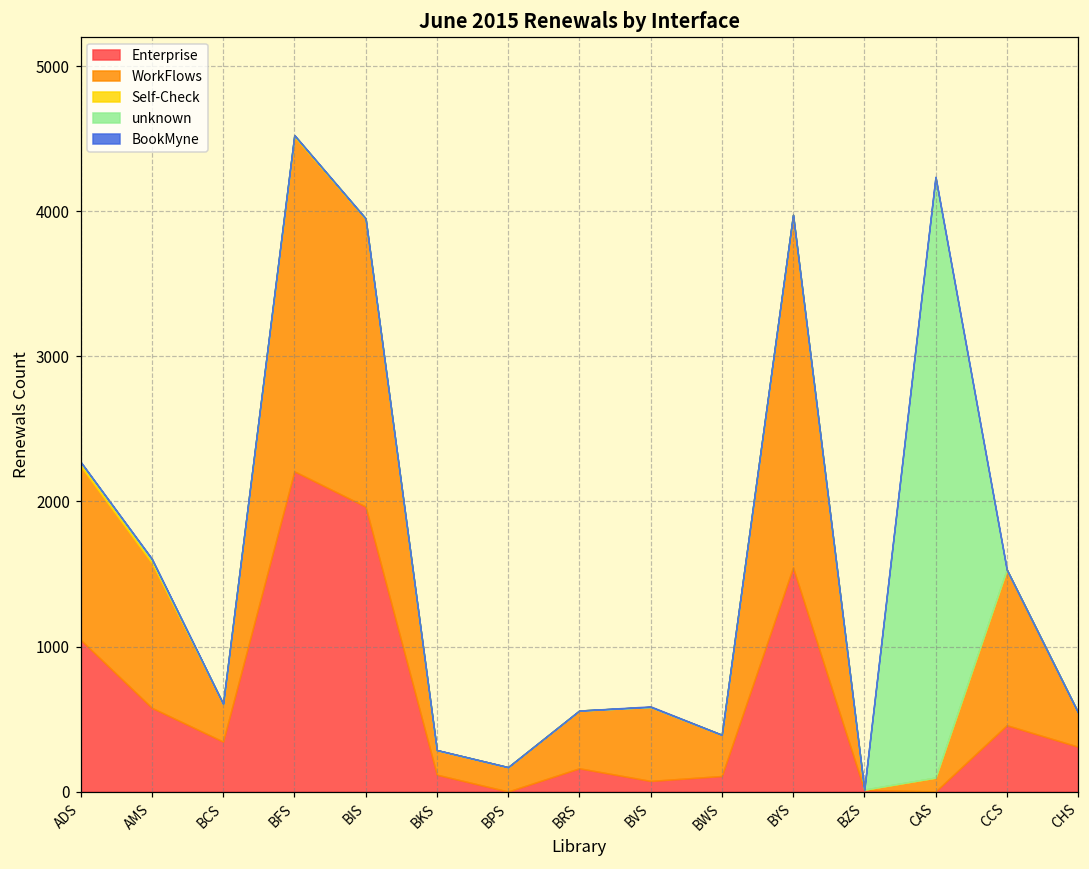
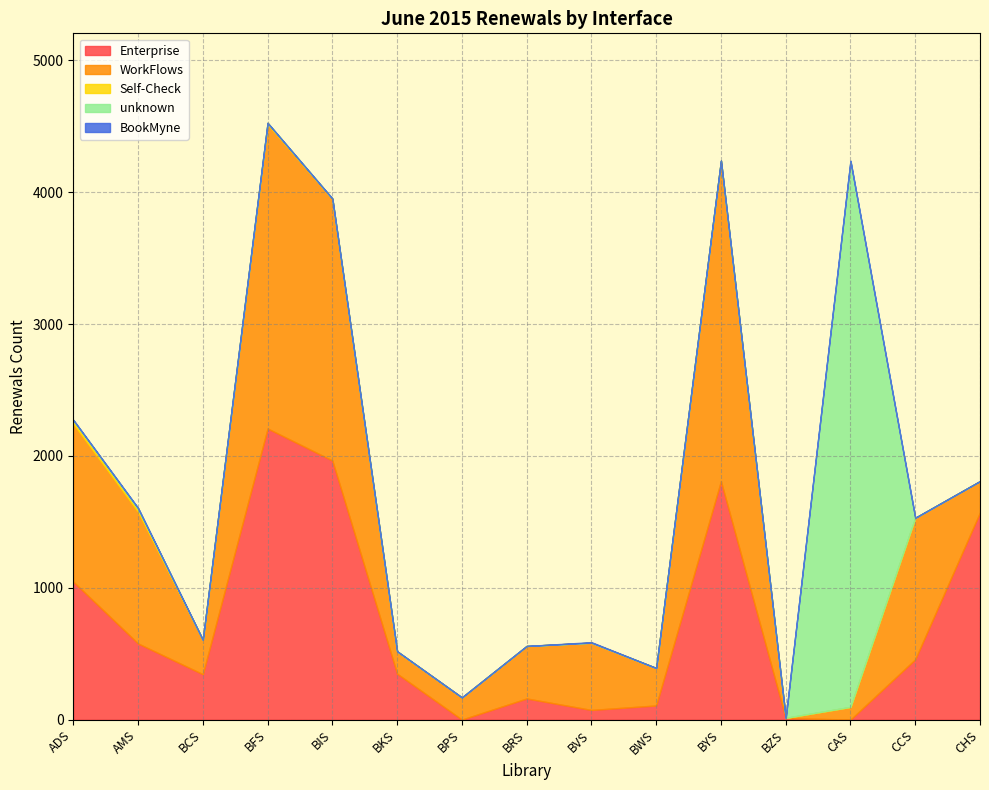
Enterprise, BKS: 120 -> 350
Enterprise, BYS: 1550 -> 1810
Enterprise, CHS: 310 -> 1570
